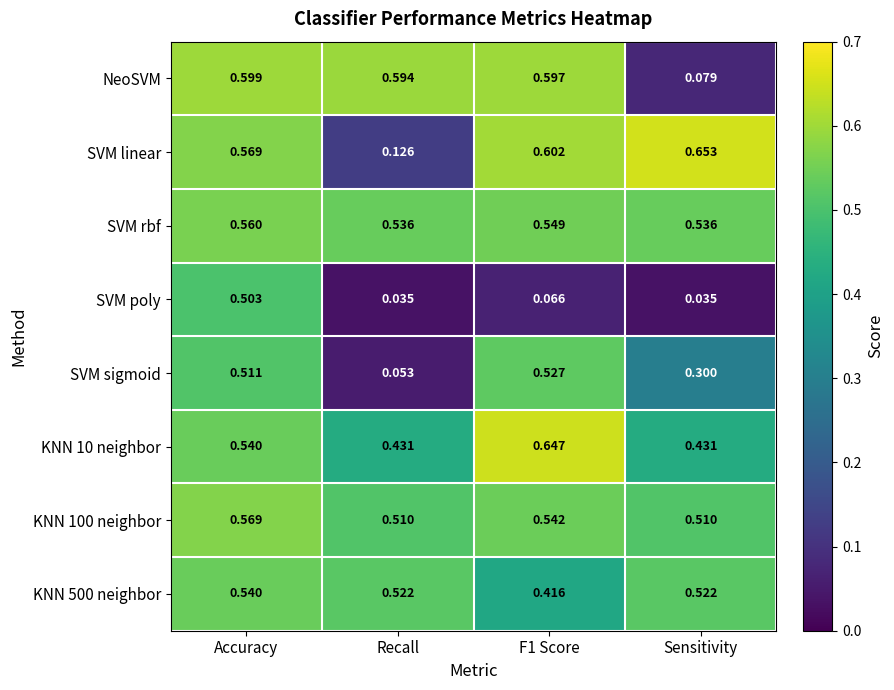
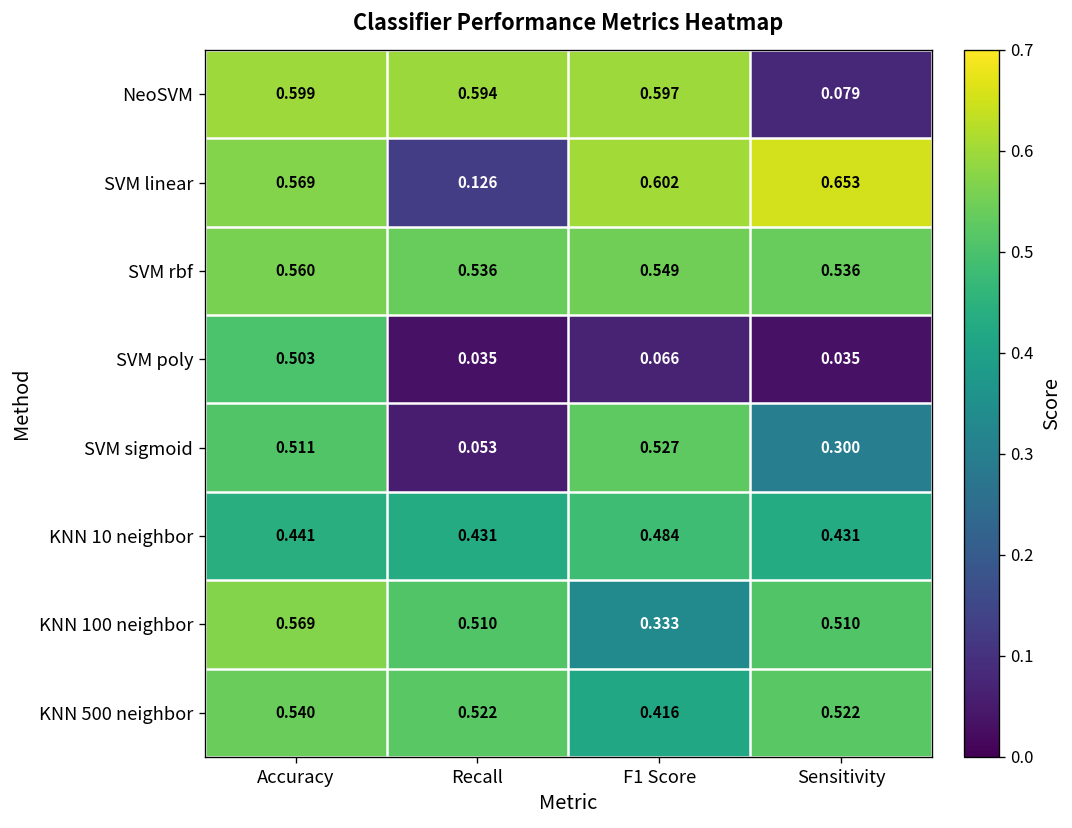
KNN 10 neighbor, Accuracy: 0.540 -> 0.441
KNN 10 neighbor, F1 Score: 0.647 -> 0.484
KNN 100 neighbor, F1 Score: 0.542 -> 0.333
